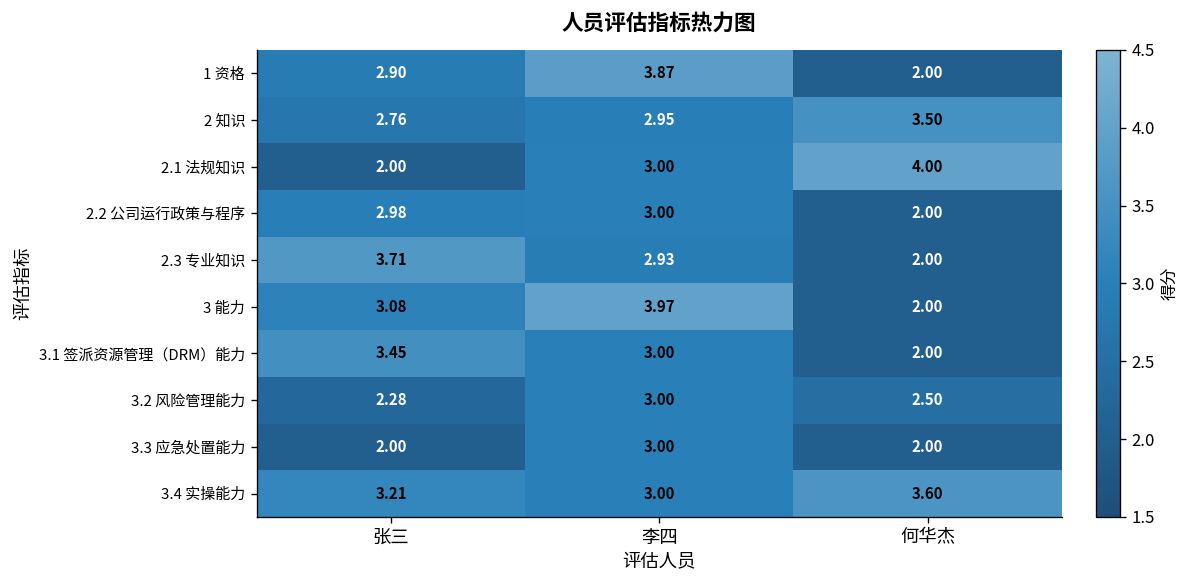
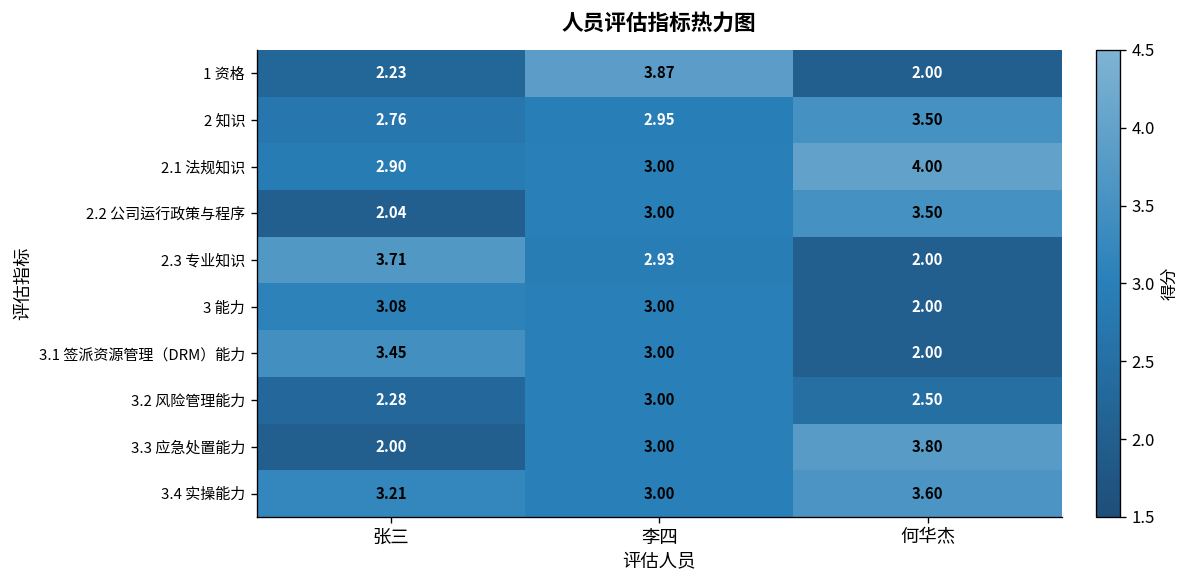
1 资格, 张三: 2.90 -> 2.23
2.1 法规知识, 张三: 2.00 -> 2.90
2.2 公司运行政策与程序, 张三: 2.98 -> 2.04
2.2 公司运行政策与程序, 何华杰: 2.00 -> 3.50
3 能力, 李四: 3.97 -> 3.00
3.3 应急处置能力, 何华杰: 2.00 -> 3.80
